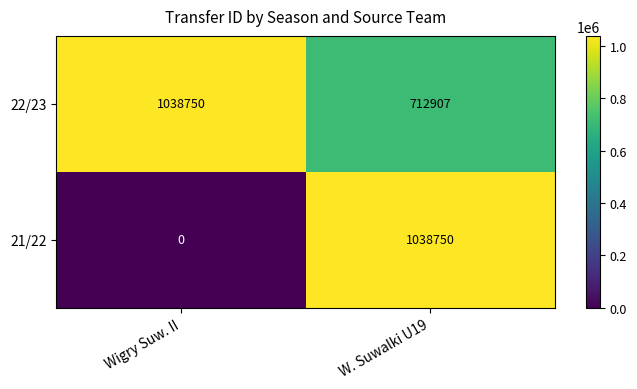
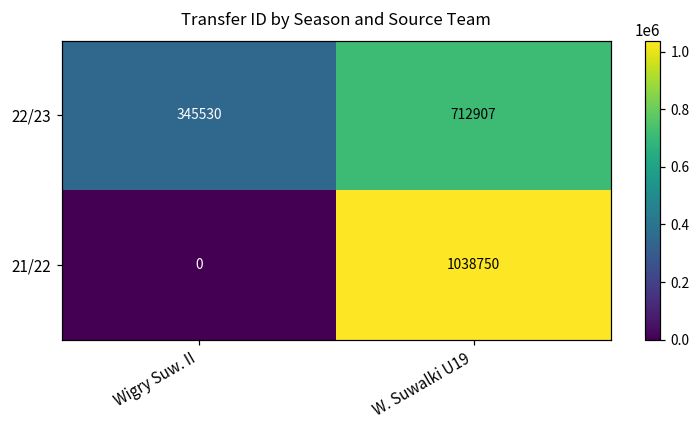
22/23, Wigry Suw. II: 1038750 -> 345530
